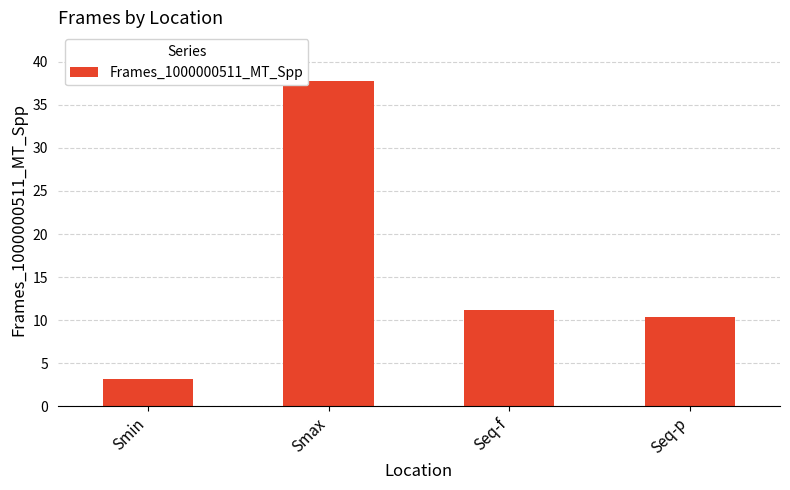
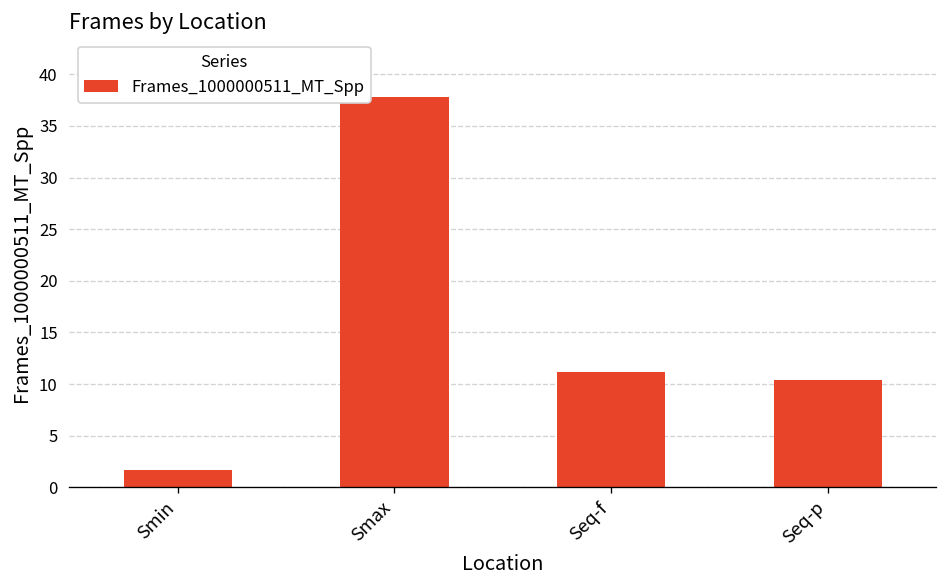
Smin: 3 -> 2
